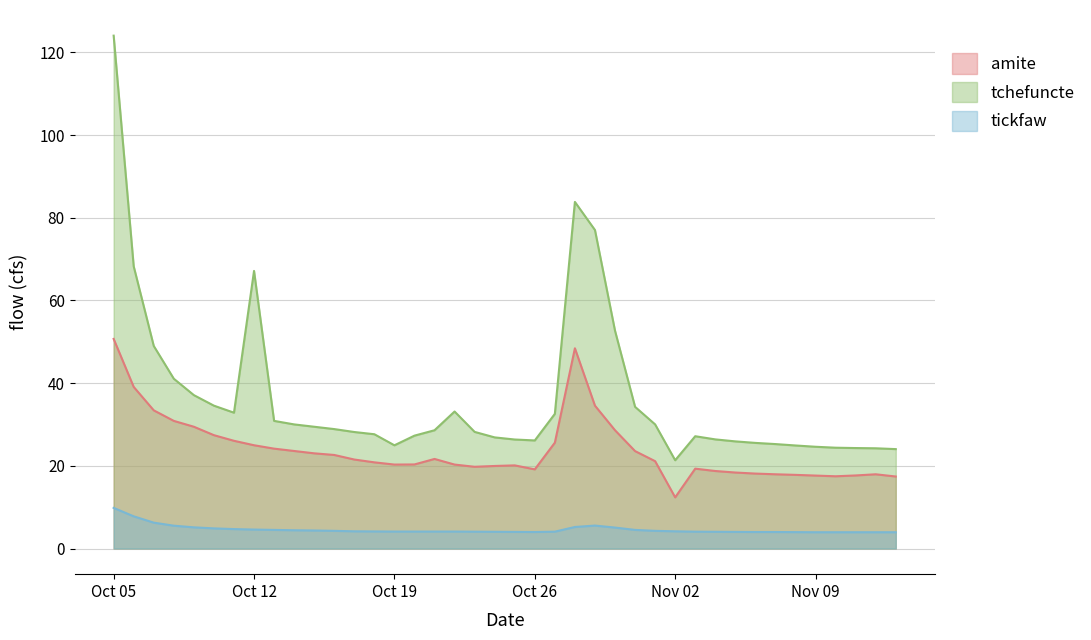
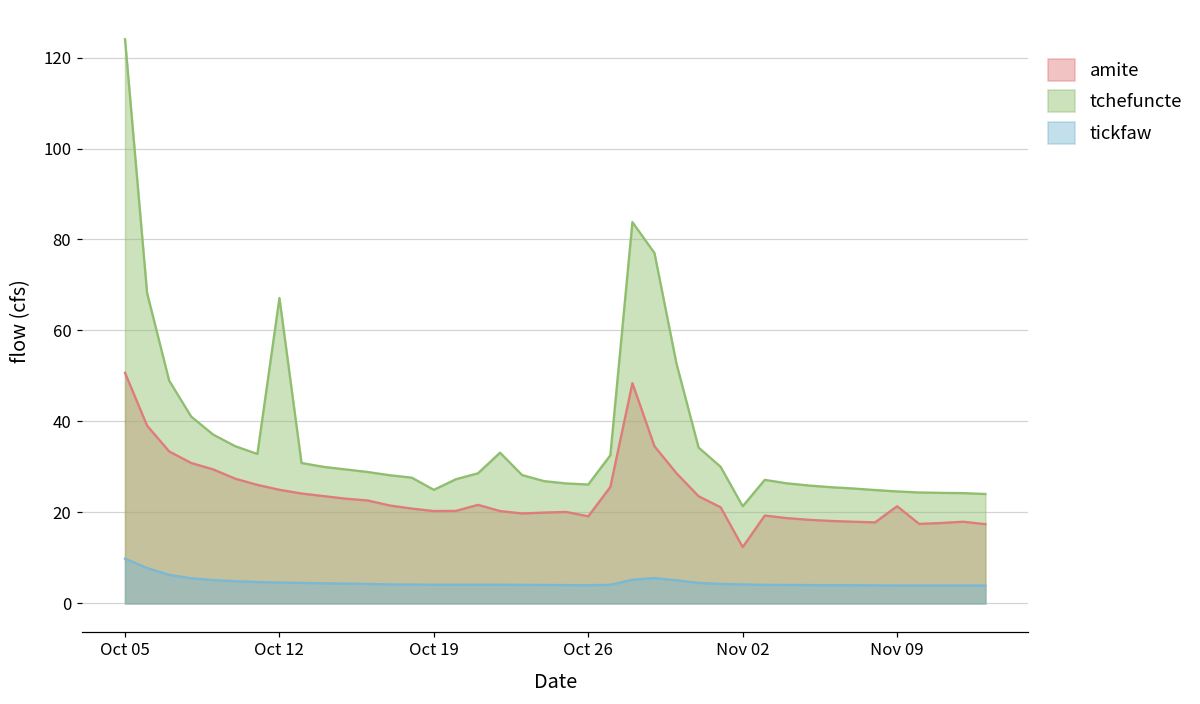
amite, Nov 09: 18 -> 21
